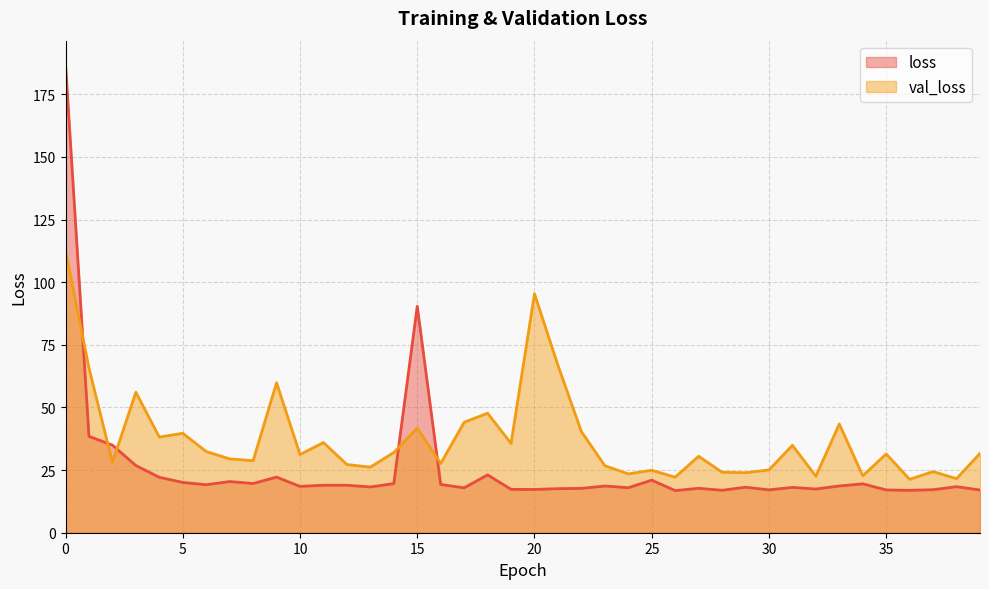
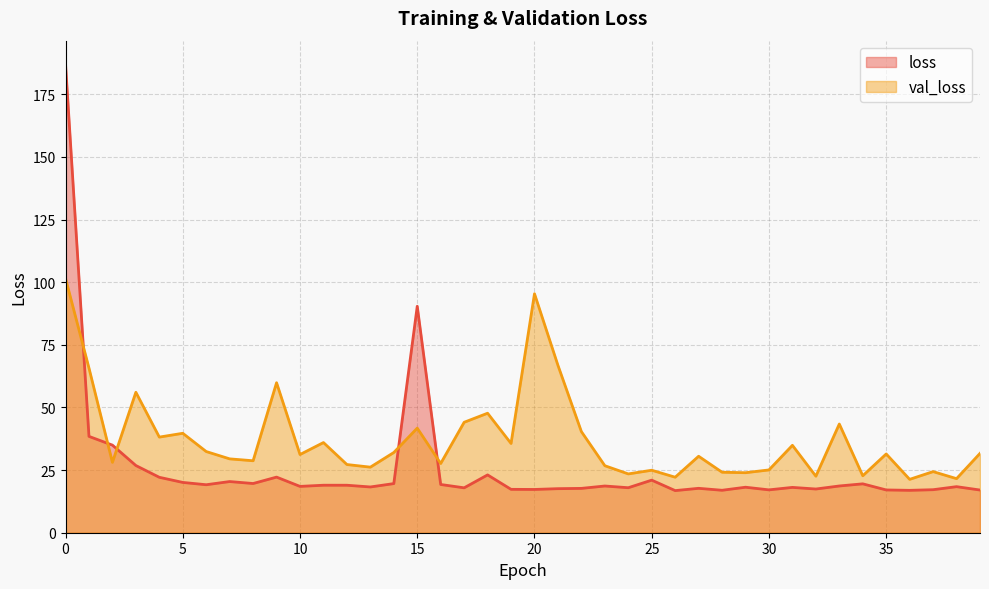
val_loss, 0: 112 -> 102
